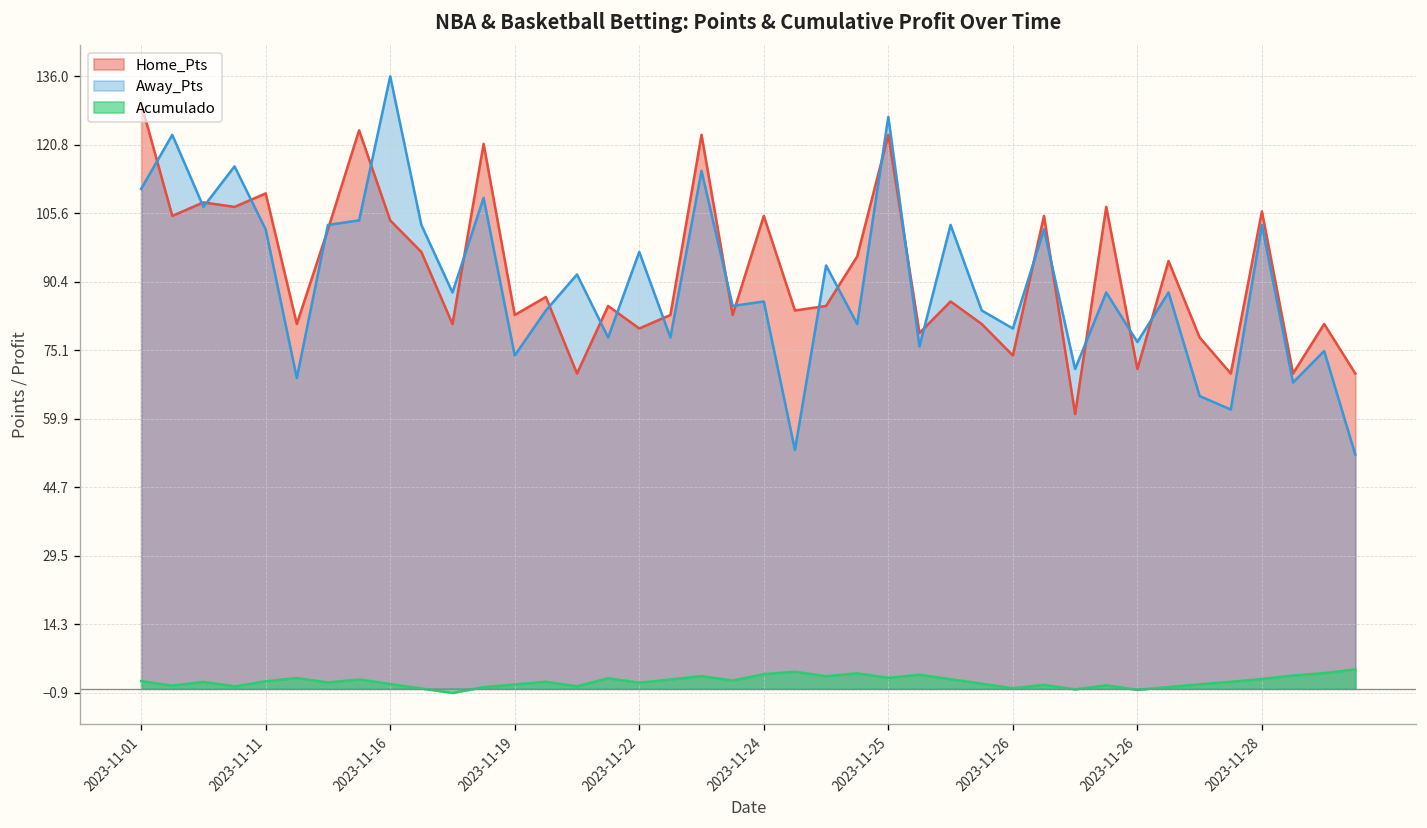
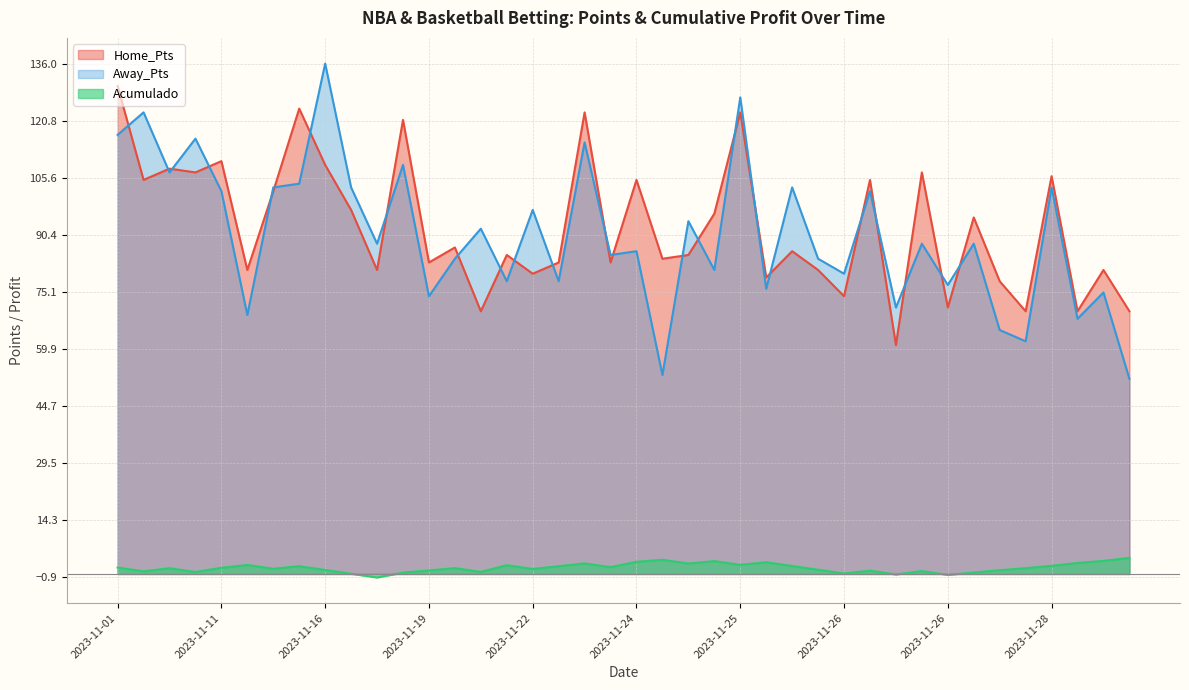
Away_Pts, 2023-11-01: 111 -> 117
Home_Pts, 2023-11-16: 104 -> 109
